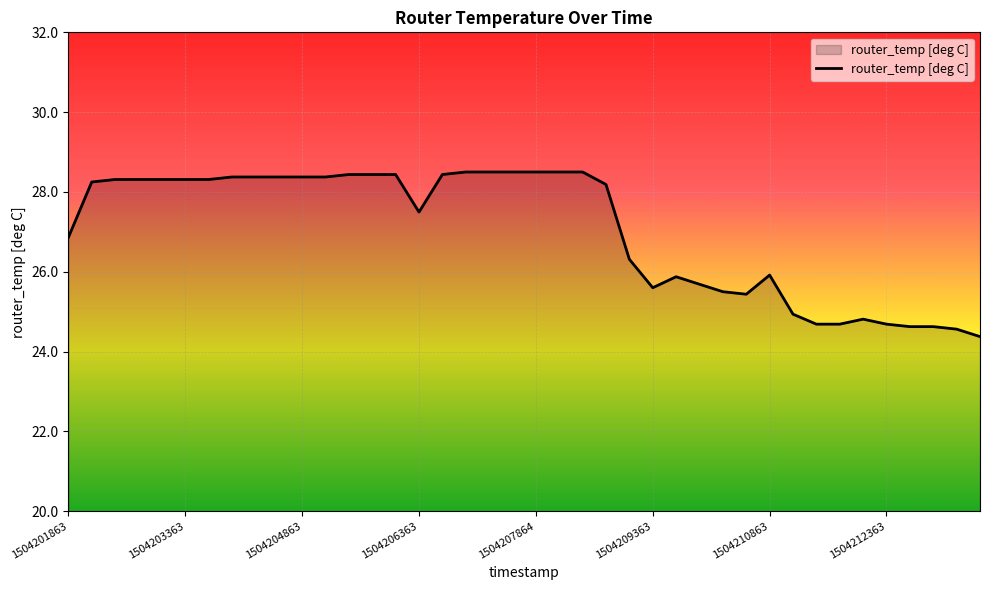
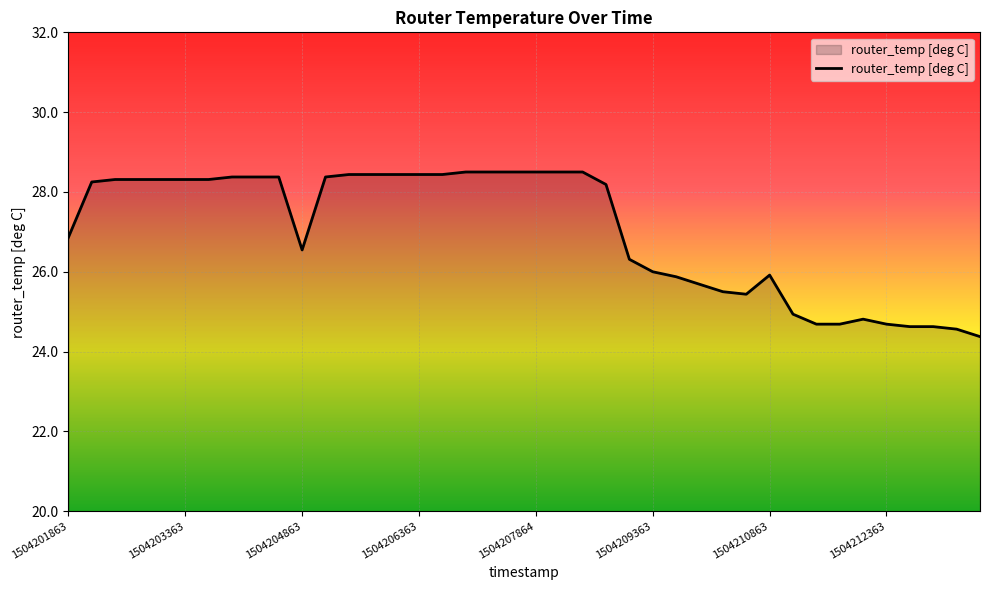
1504204863: 28.4 -> 26.5
1504206363: 27.5 -> 28.4
1504209363: 25.6 -> 26.0
